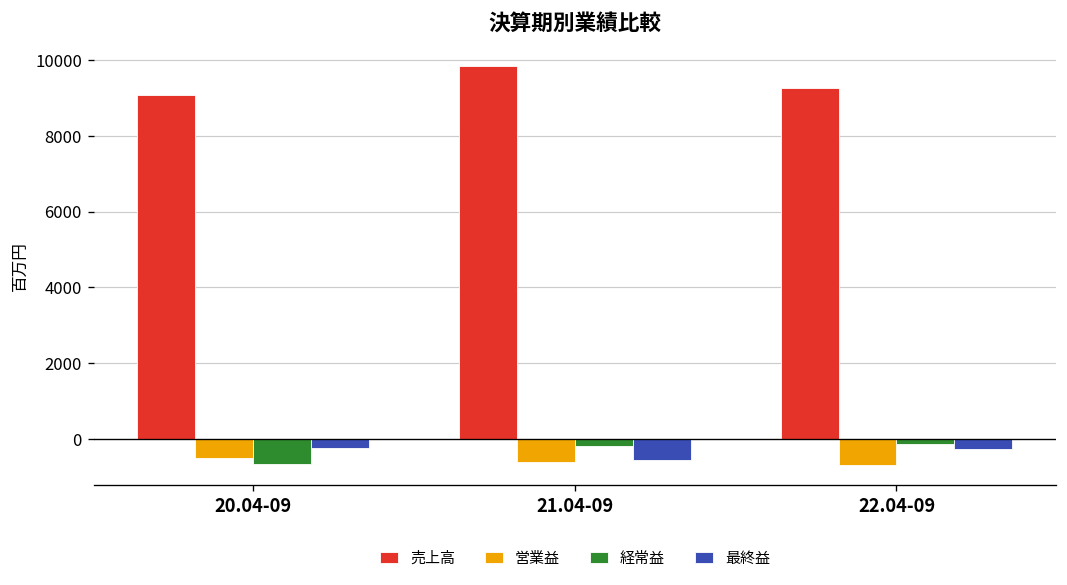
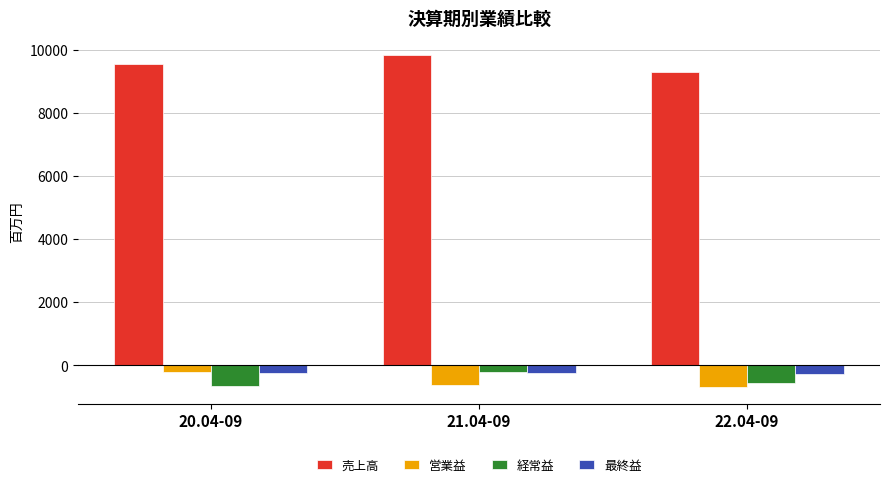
売上高, 20.04-09: 9100 -> 9600
営業益, 20.04-09: -500 -> -200
最終益, 21.04-09: -500 -> -300
経常益, 22.04-09: -100 -> -600
